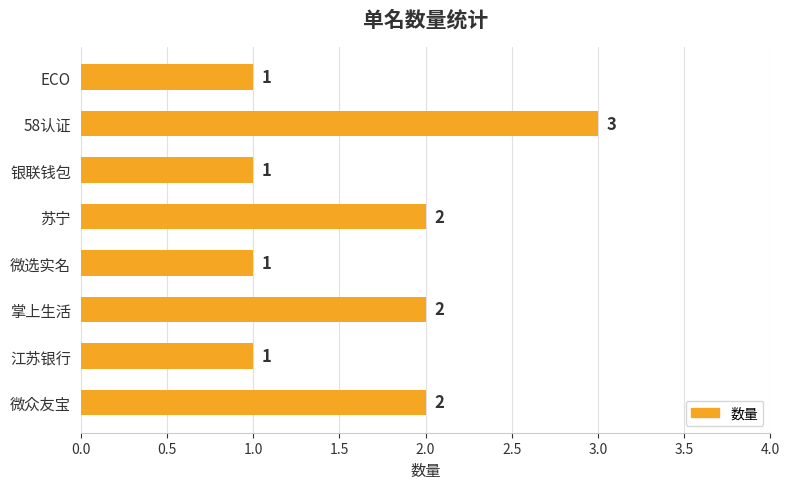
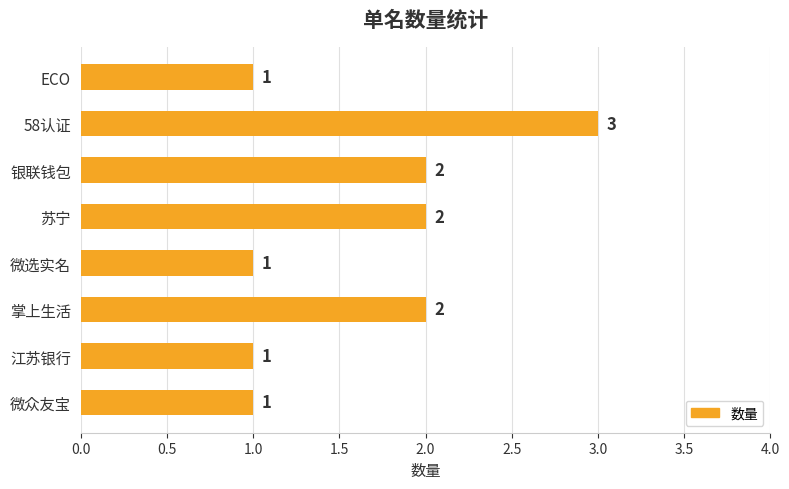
银联钱包: 1 -> 2
微众友宝: 2 -> 1
